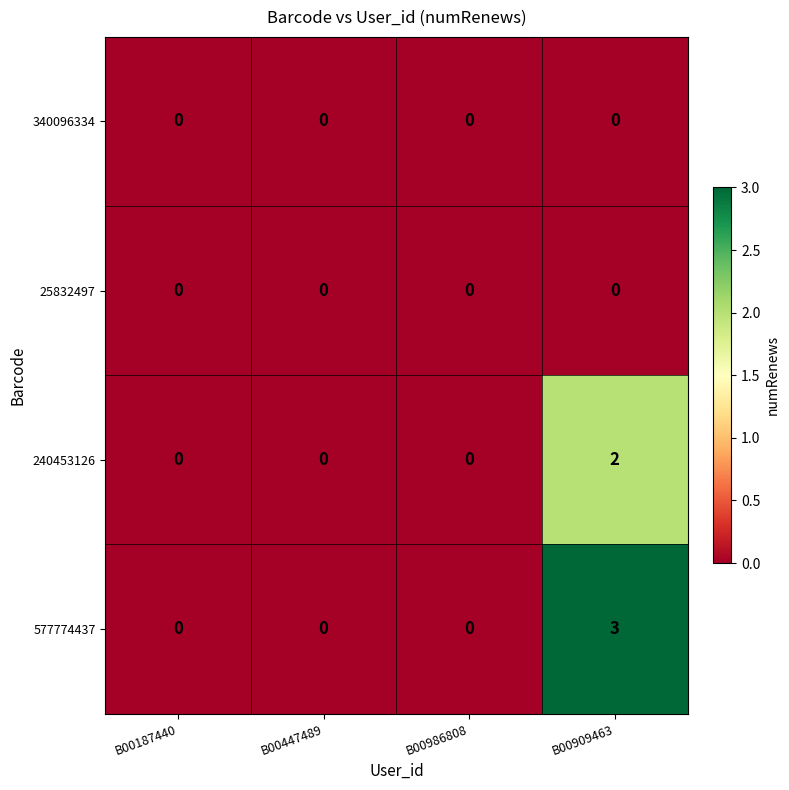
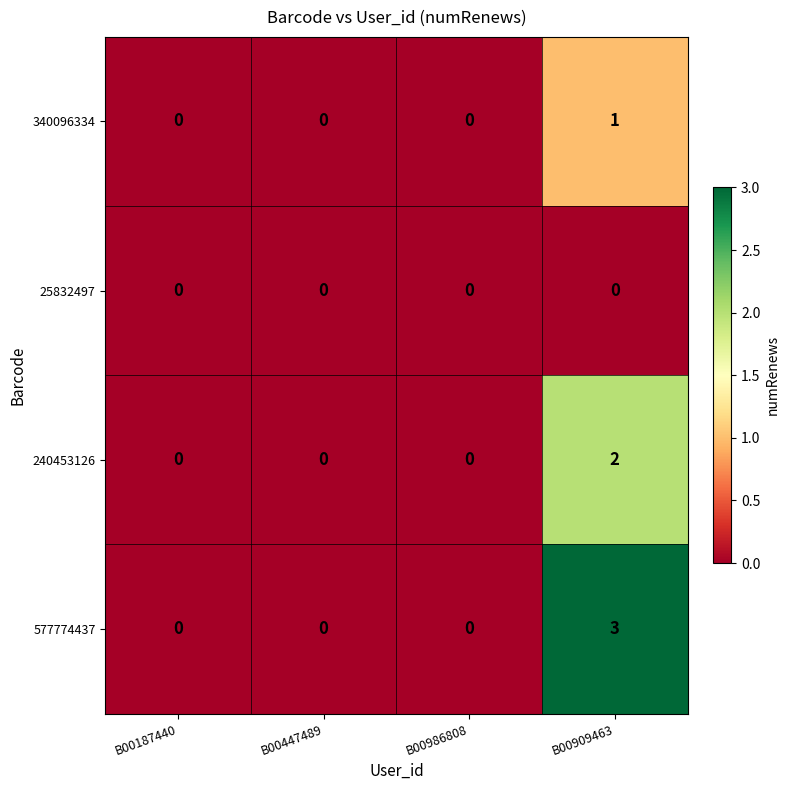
340096334, B00909463: 0 -> 1
